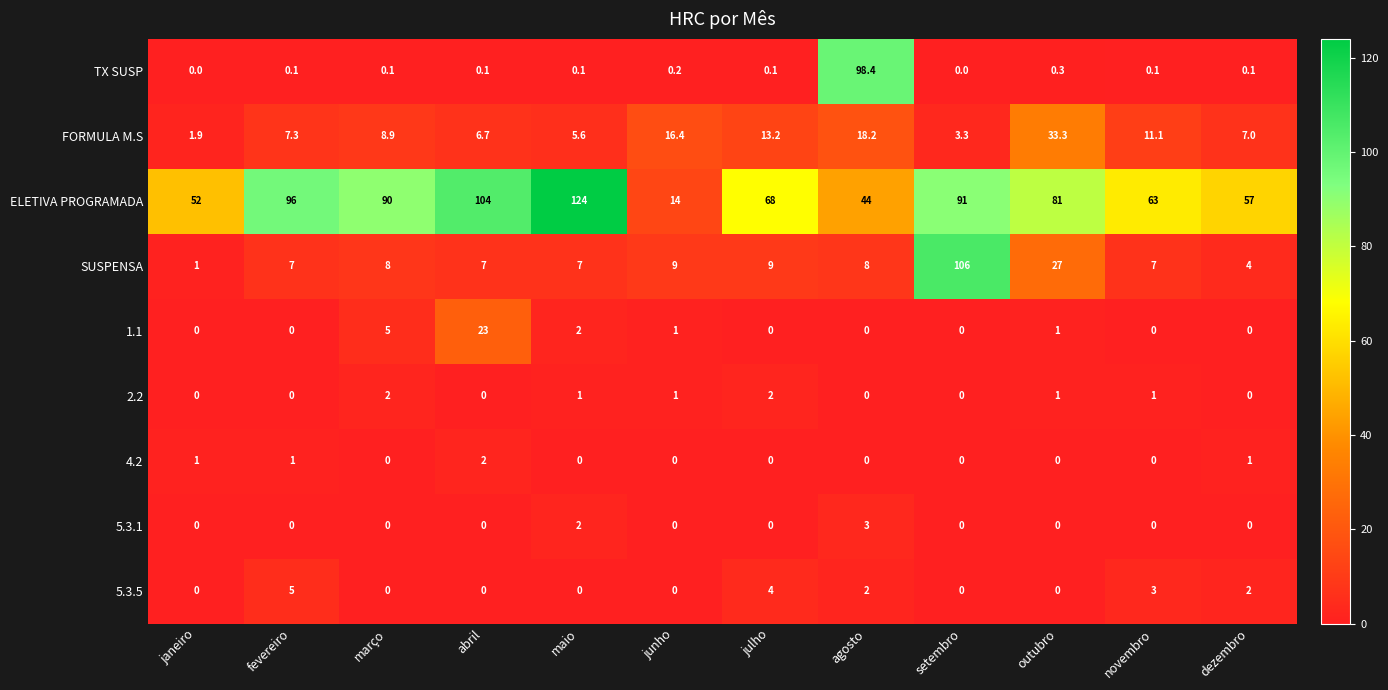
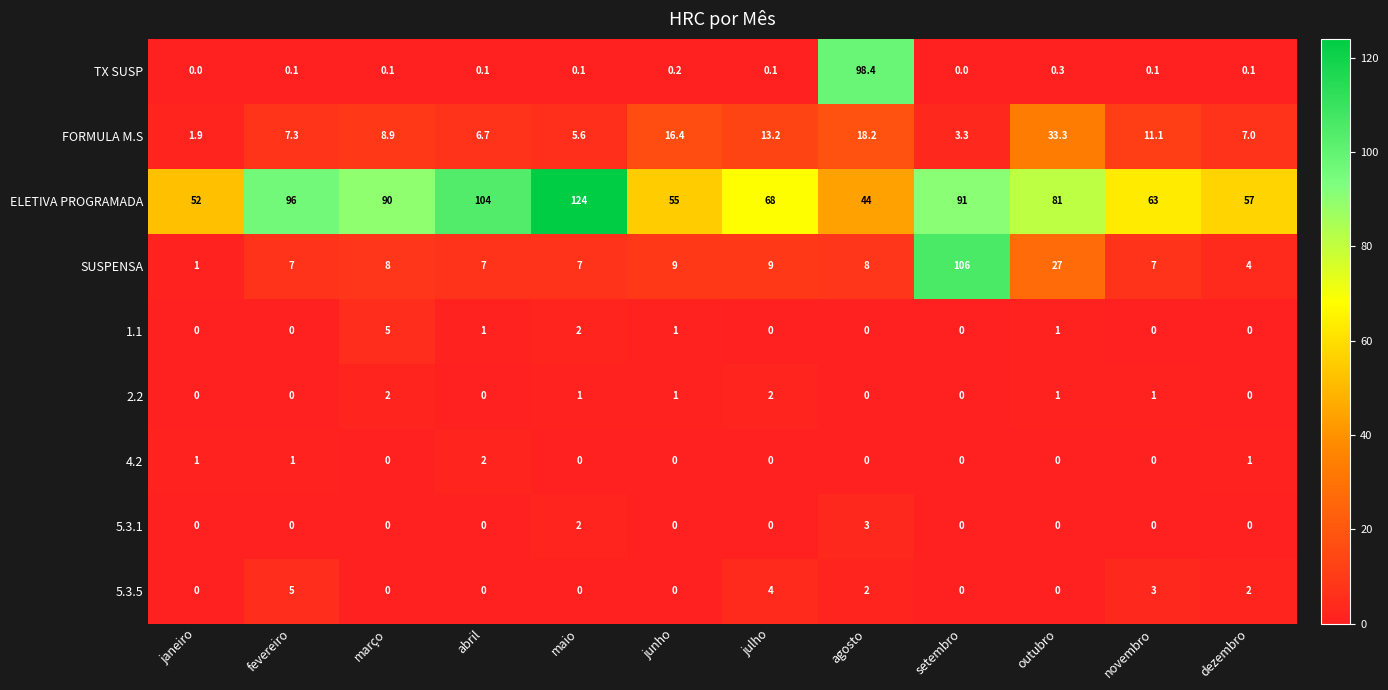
ELETIVA PROGRAMADA, junho: 14 -> 55
1.1, abril: 23 -> 1
